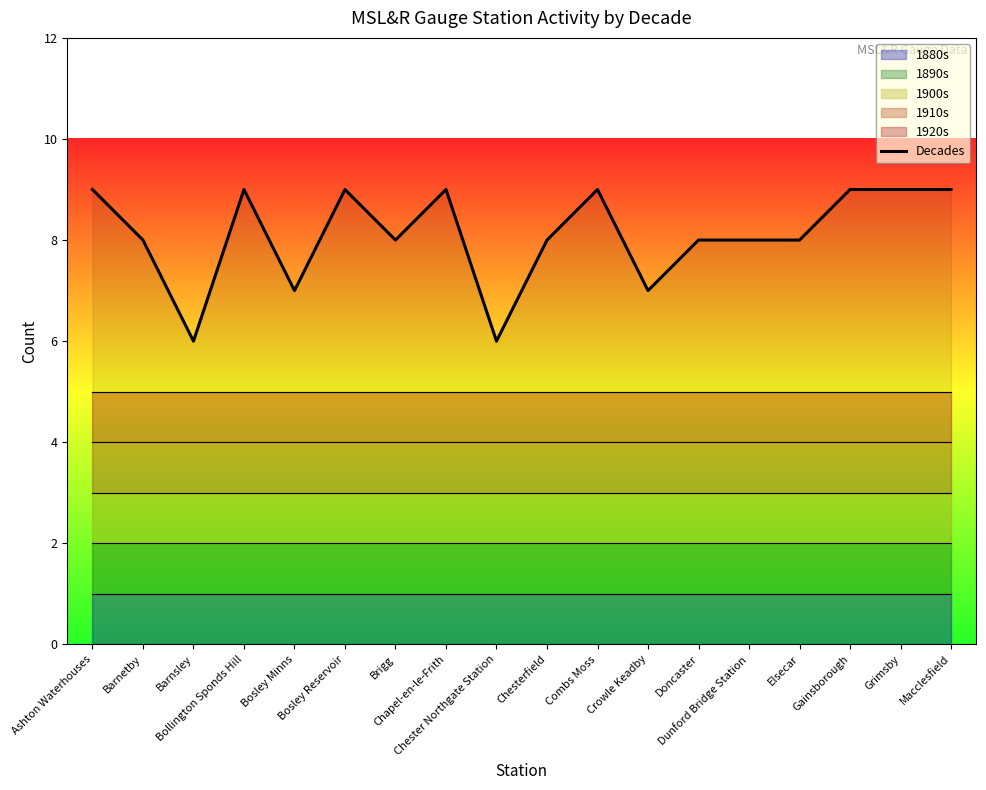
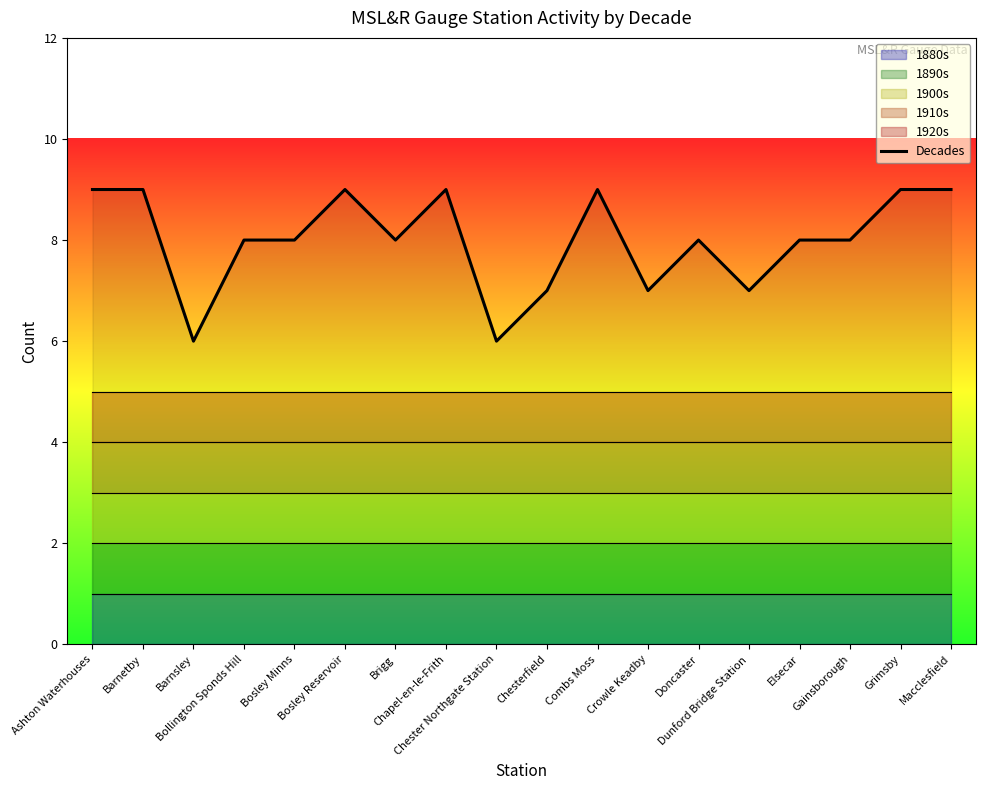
Decades, Barnetby: 8 -> 9
Decades, Bollington Sponds Hill: 9 -> 8
Decades, Bosley Minns: 7 -> 8
Decades, Chesterfield: 8 -> 7
Decades, Dunford Bridge Station: 8 -> 7
Decades, Gainsborough: 9 -> 8
